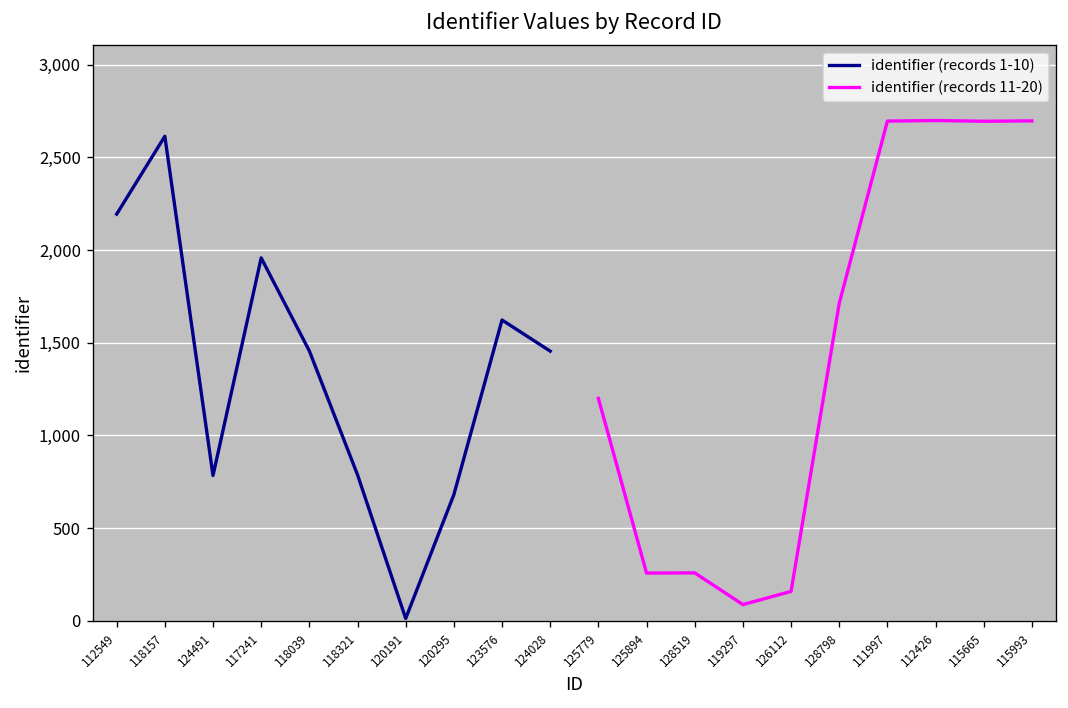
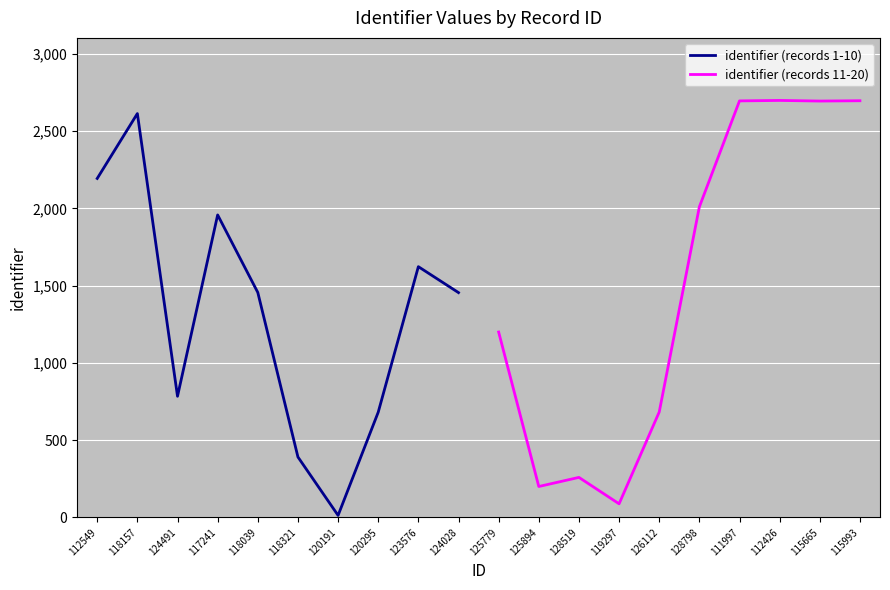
identifier (records 1-10), 118321: 790 -> 390
identifier (records 11-20), 125894: 260 -> 200
identifier (records 11-20), 126112: 160 -> 680
identifier (records 11-20), 128798: 1,710 -> 2,010
